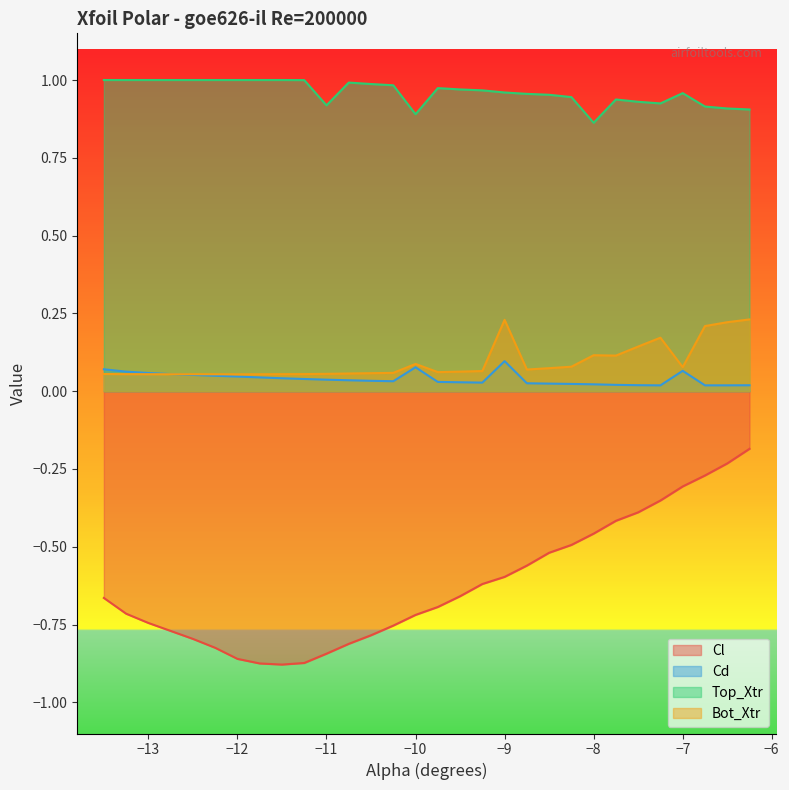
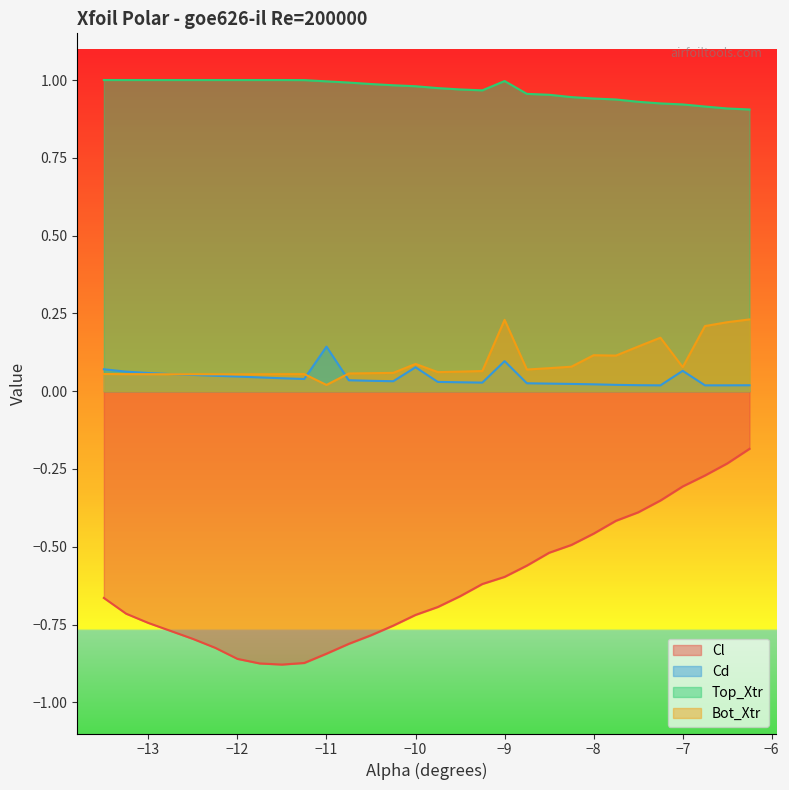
Cd, −11: 0.04 -> 0.14
Top_Xtr, −11: 0.92 -> 1.00
Bot_Xtr, −11: 0.06 -> 0.02
Top_Xtr, −10: 0.89 -> 0.98
Top_Xtr, −9: 0.96 -> 1.00
Top_Xtr, −8: 0.86 -> 0.94
Top_Xtr, −7: 0.96 -> 0.92
